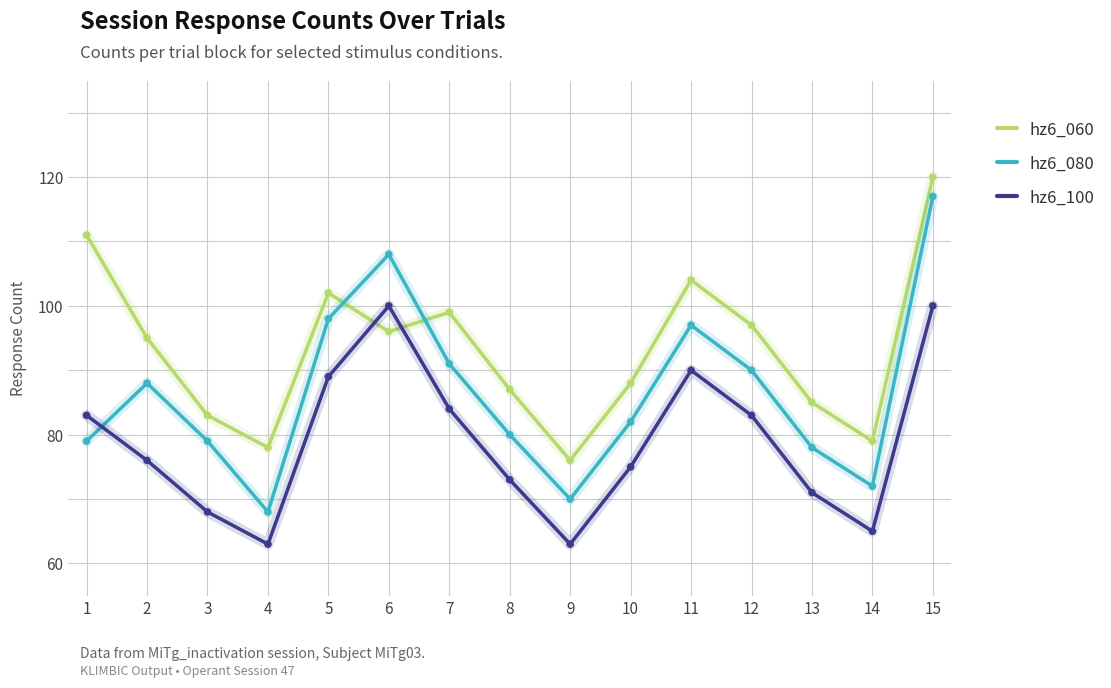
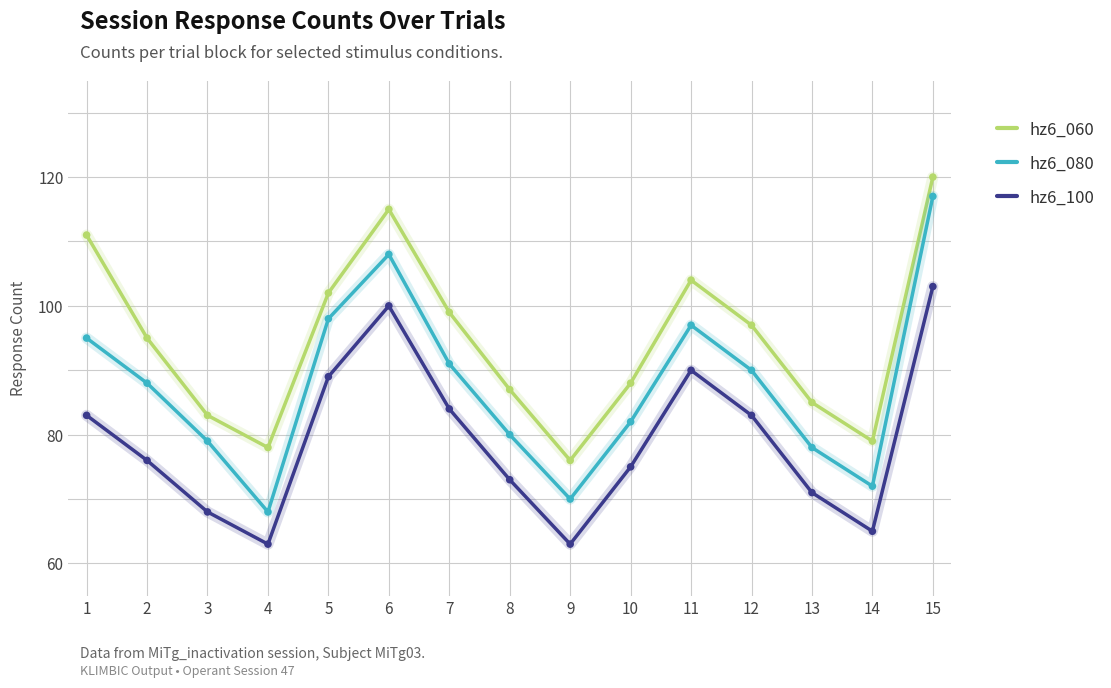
hz6_080, 1: 79 -> 95
hz6_060, 6: 96 -> 115
hz6_100, 15: 100 -> 103
